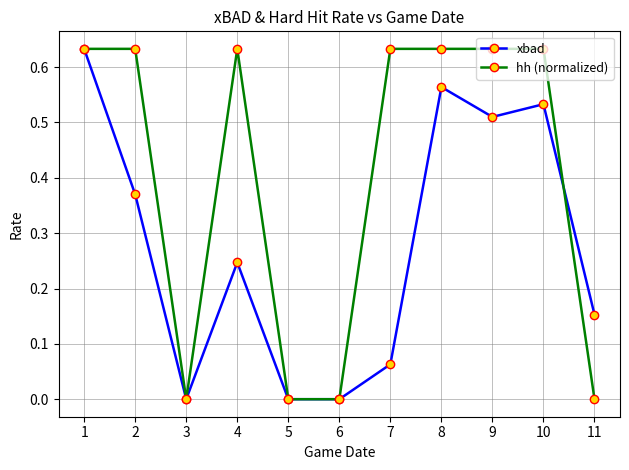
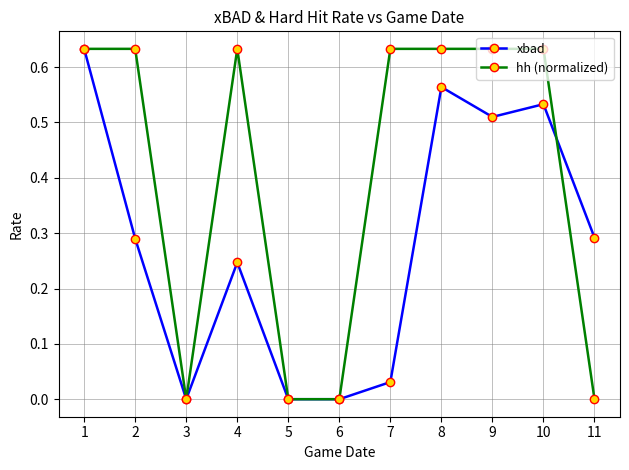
xbad, 2: 0.37 -> 0.29
xbad, 7: 0.06 -> 0.03
xbad, 11: 0.15 -> 0.29
